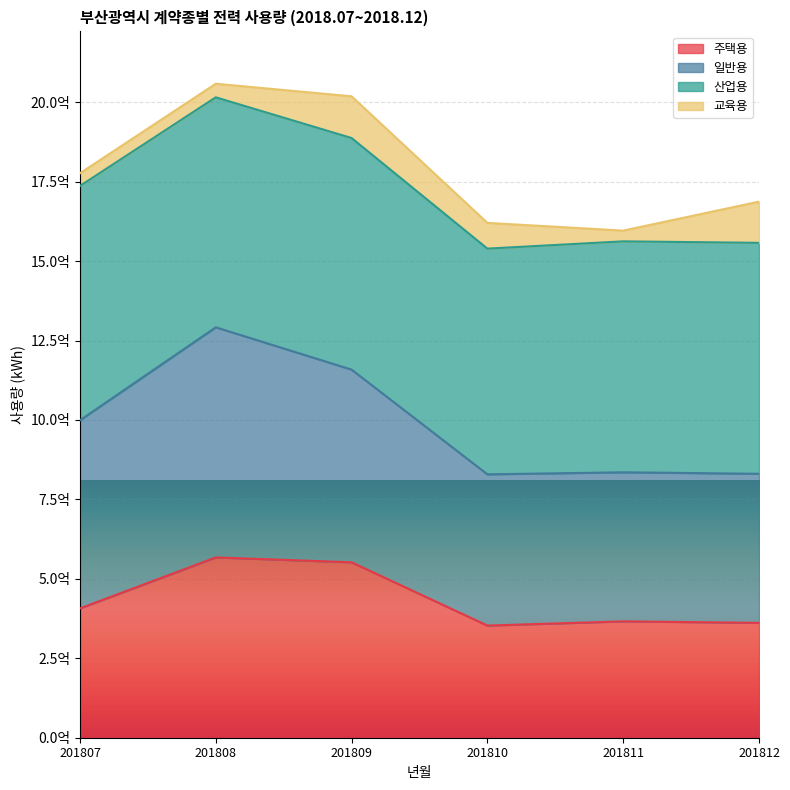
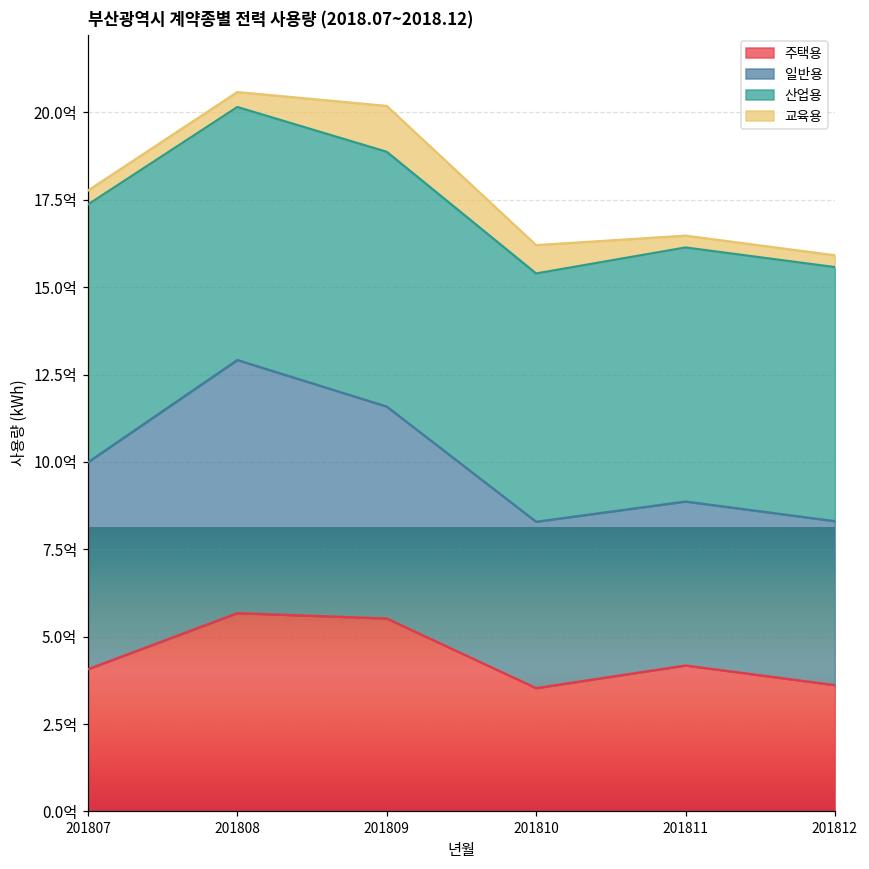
주택용, 201811: 3.7억 -> 4.2억
교육용, 201812: 1.3억 -> 0.3억
